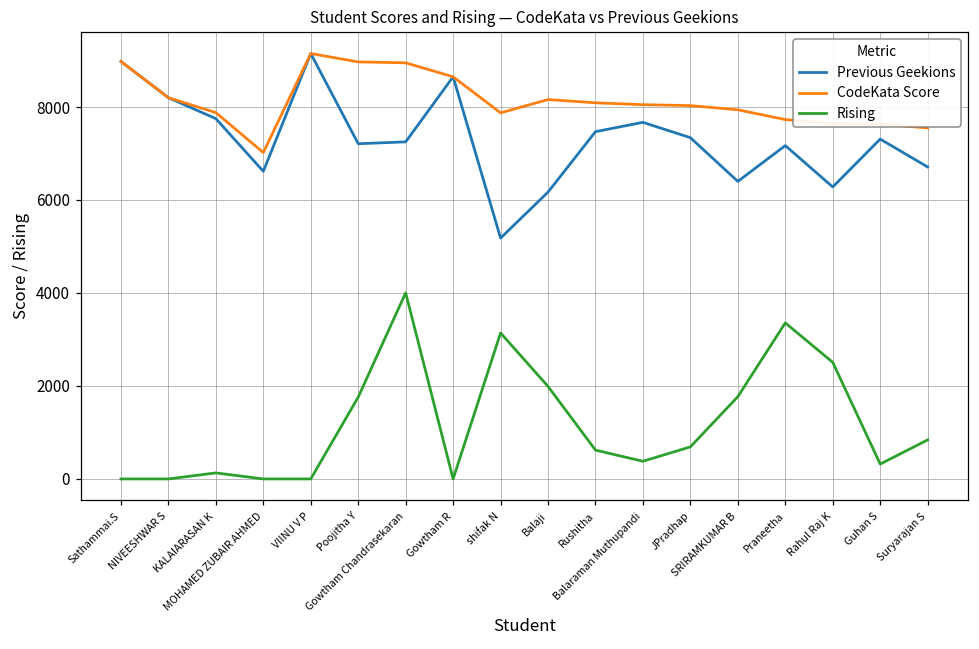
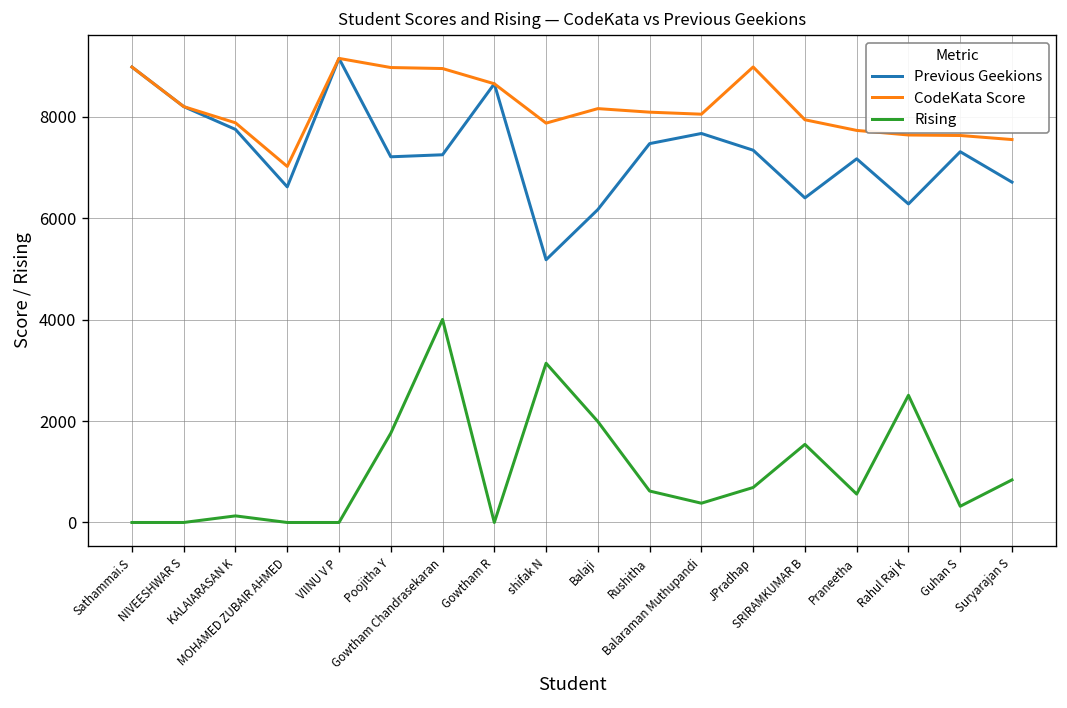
CodeKata Score, JPradhap: 8000 -> 9000
Rising, SRIRAMKUMAR B: 1800 -> 1500
Rising, Praneetha: 3400 -> 600
